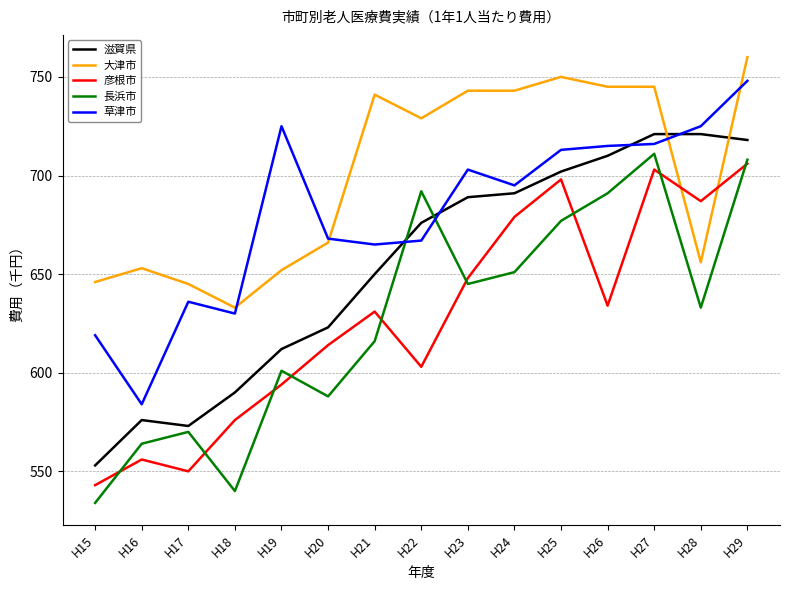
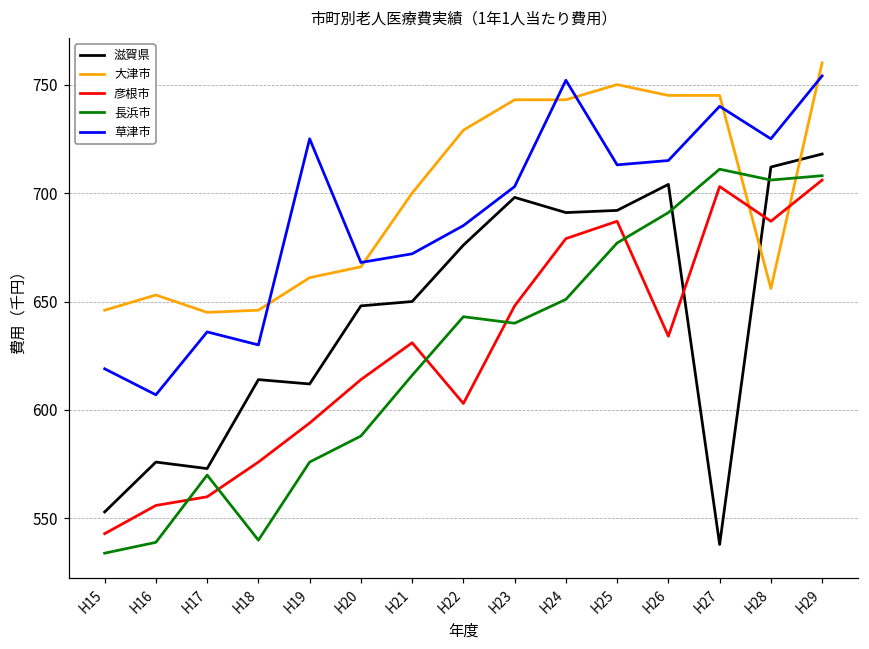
長浜市, H16: 564 -> 539
草津市, H16: 584 -> 607
彦根市, H17: 550 -> 560
滋賀県, H18: 590 -> 614
大津市, H18: 633 -> 646
大津市, H19: 652 -> 661
長浜市, H19: 601 -> 576
滋賀県, H20: 623 -> 648
大津市, H21: 741 -> 700
草津市, H21: 665 -> 672
長浜市, H22: 692 -> 643
草津市, H22: 667 -> 685
滋賀県, H23: 689 -> 698
長浜市, H23: 645 -> 640
草津市, H24: 695 -> 752
滋賀県, H25: 702 -> 692
彦根市, H25: 698 -> 687
滋賀県, H26: 710 -> 704
滋賀県, H27: 721 -> 538
草津市, H27: 716 -> 740
滋賀県, H28: 721 -> 712
長浜市, H28: 633 -> 706
草津市, H29: 748 -> 754
